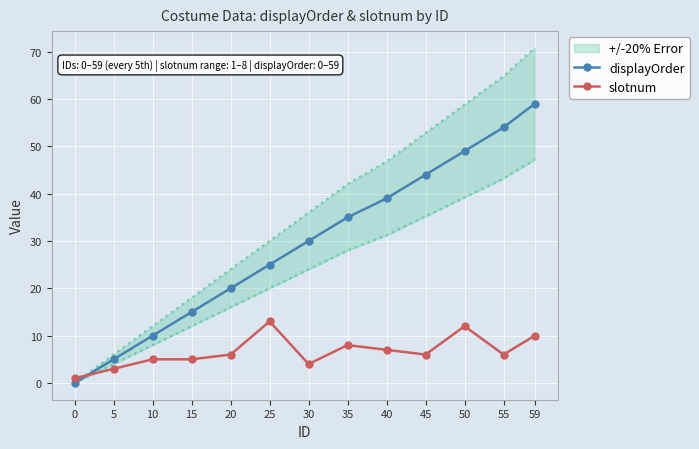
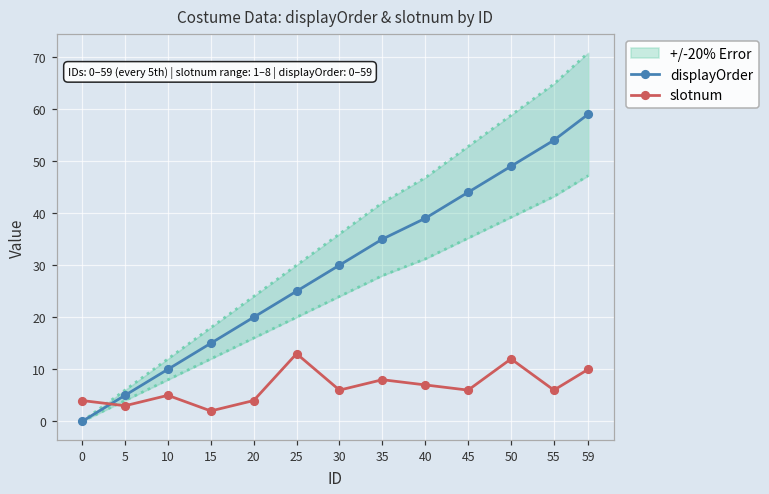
slotnum, 0: 1 -> 4
slotnum, 15: 5 -> 2
slotnum, 20: 6 -> 4
slotnum, 30: 4 -> 6
